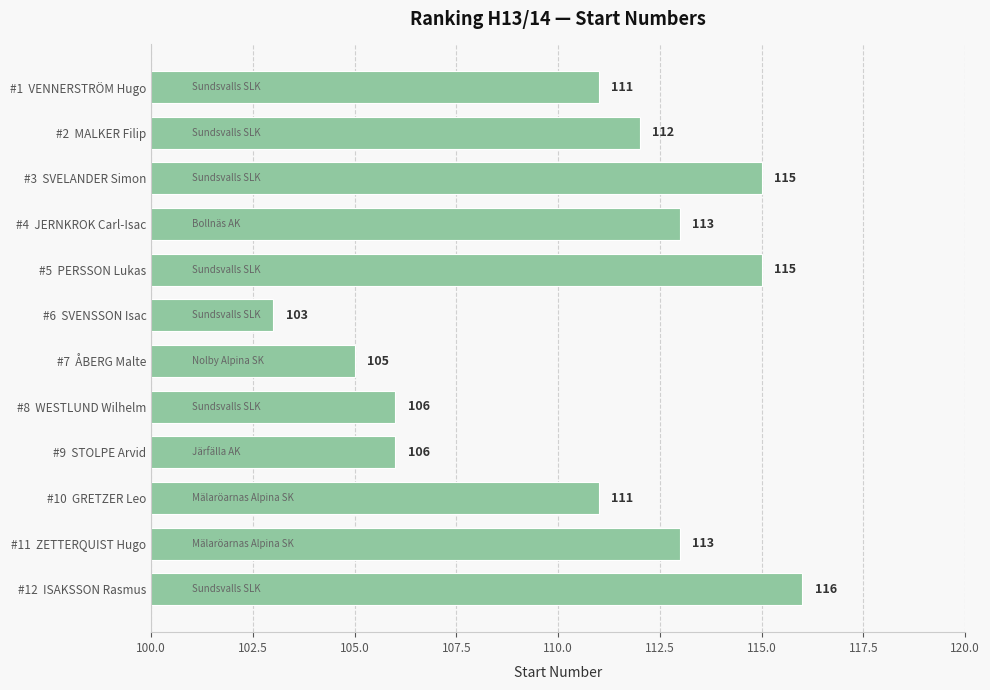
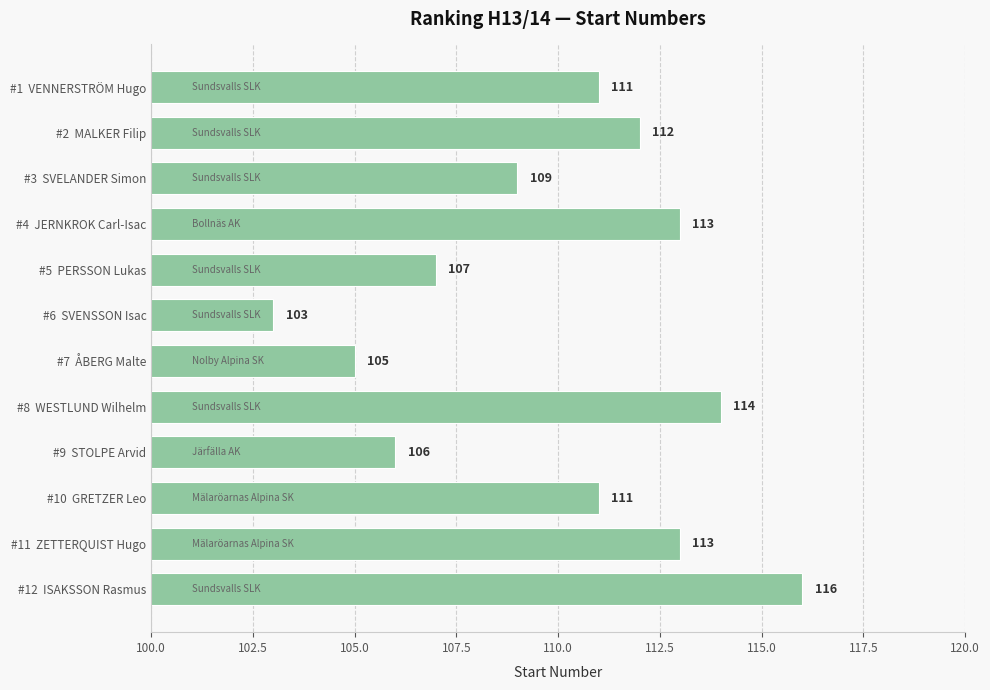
#3 SVELANDER Simon: 115 -> 109
#5 PERSSON Lukas: 115 -> 107
#8 WESTLUND Wilhelm: 106 -> 114
